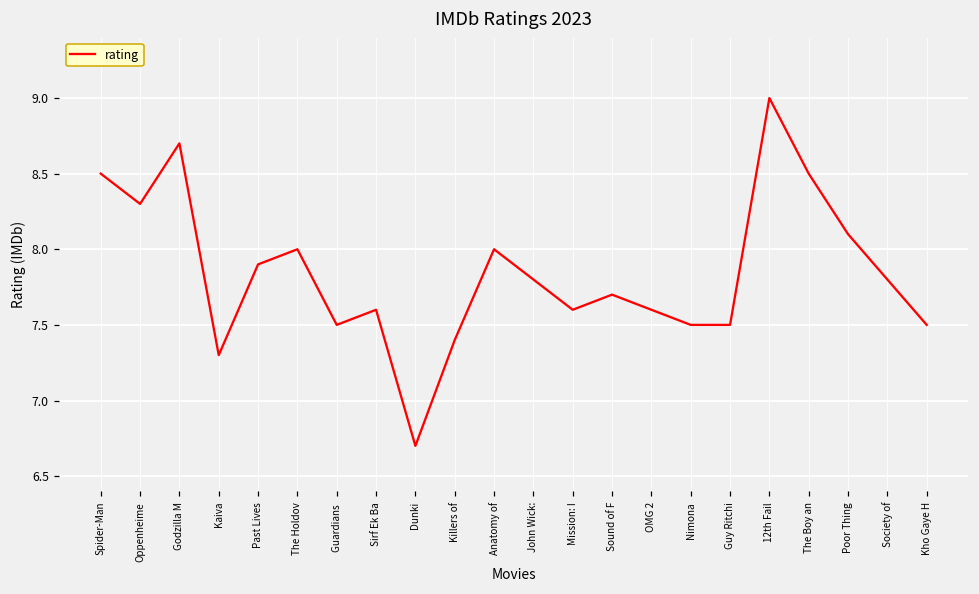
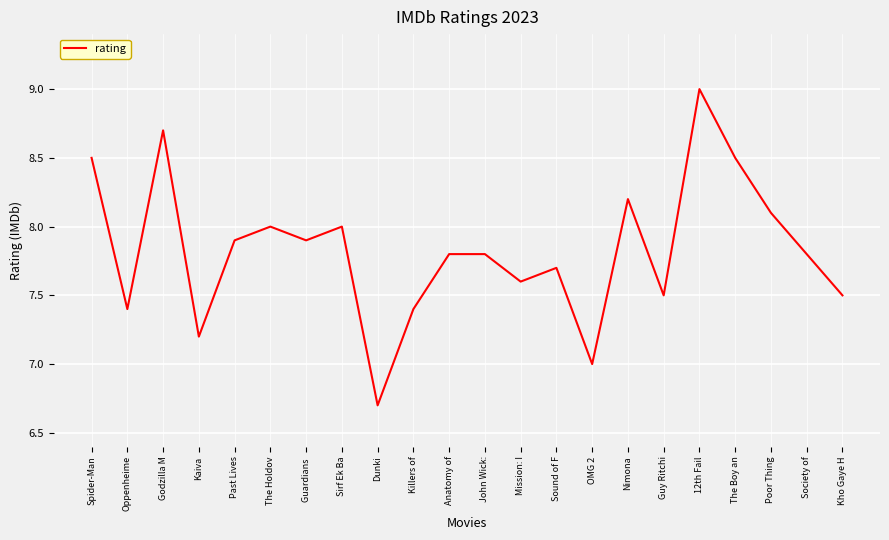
Oppenheime: 8.3 -> 7.4
Kaiva: 7.3 -> 7.2
Guardians: 7.5 -> 7.9
Sirf Ek Ba: 7.6 -> 8.0
Anatomy of: 8.0 -> 7.8
OMG 2: 7.6 -> 7.0
Nimona: 7.5 -> 8.2
